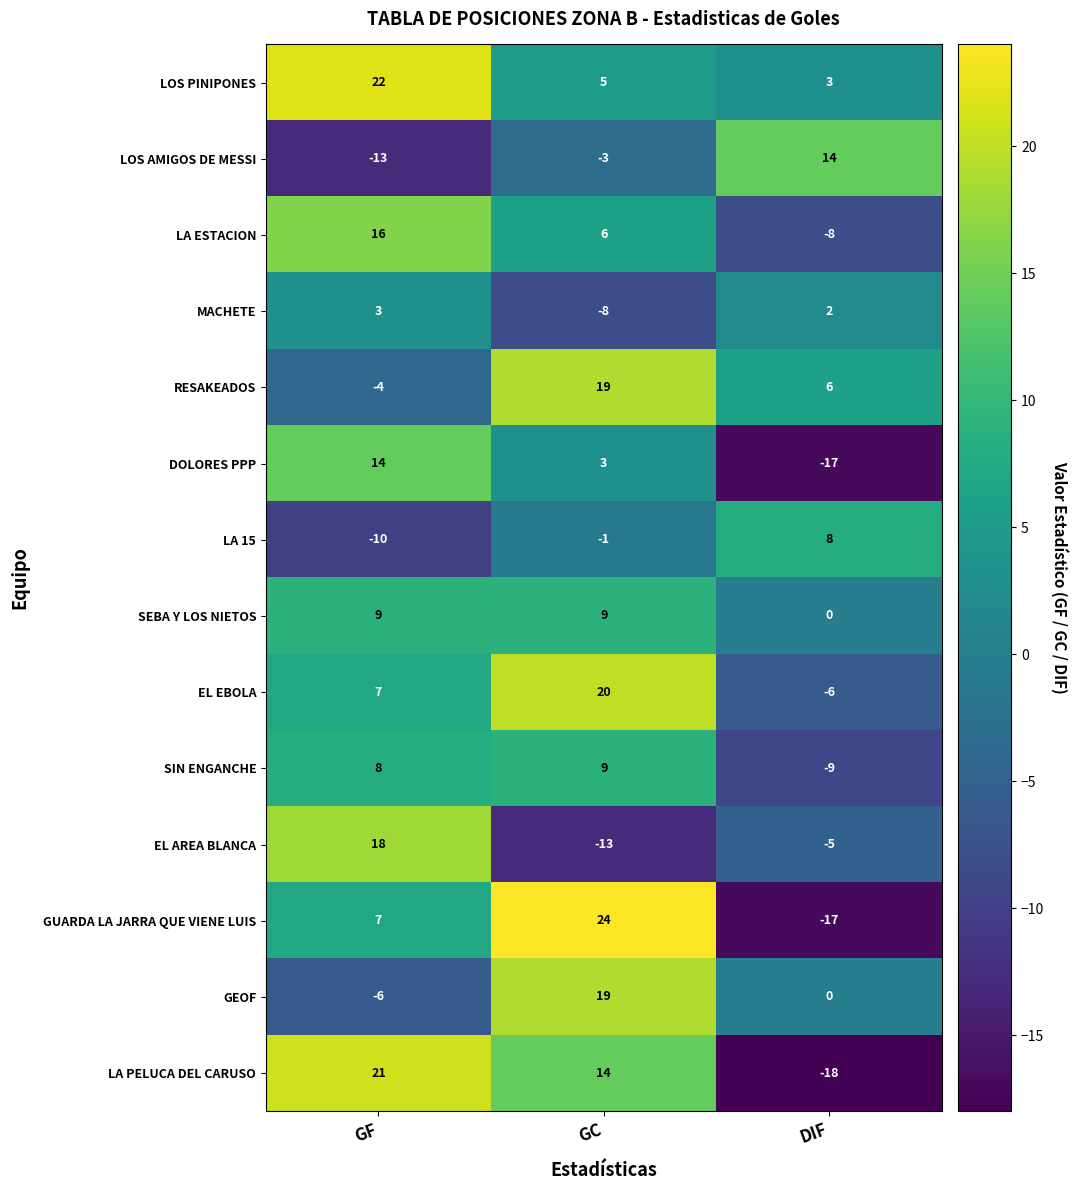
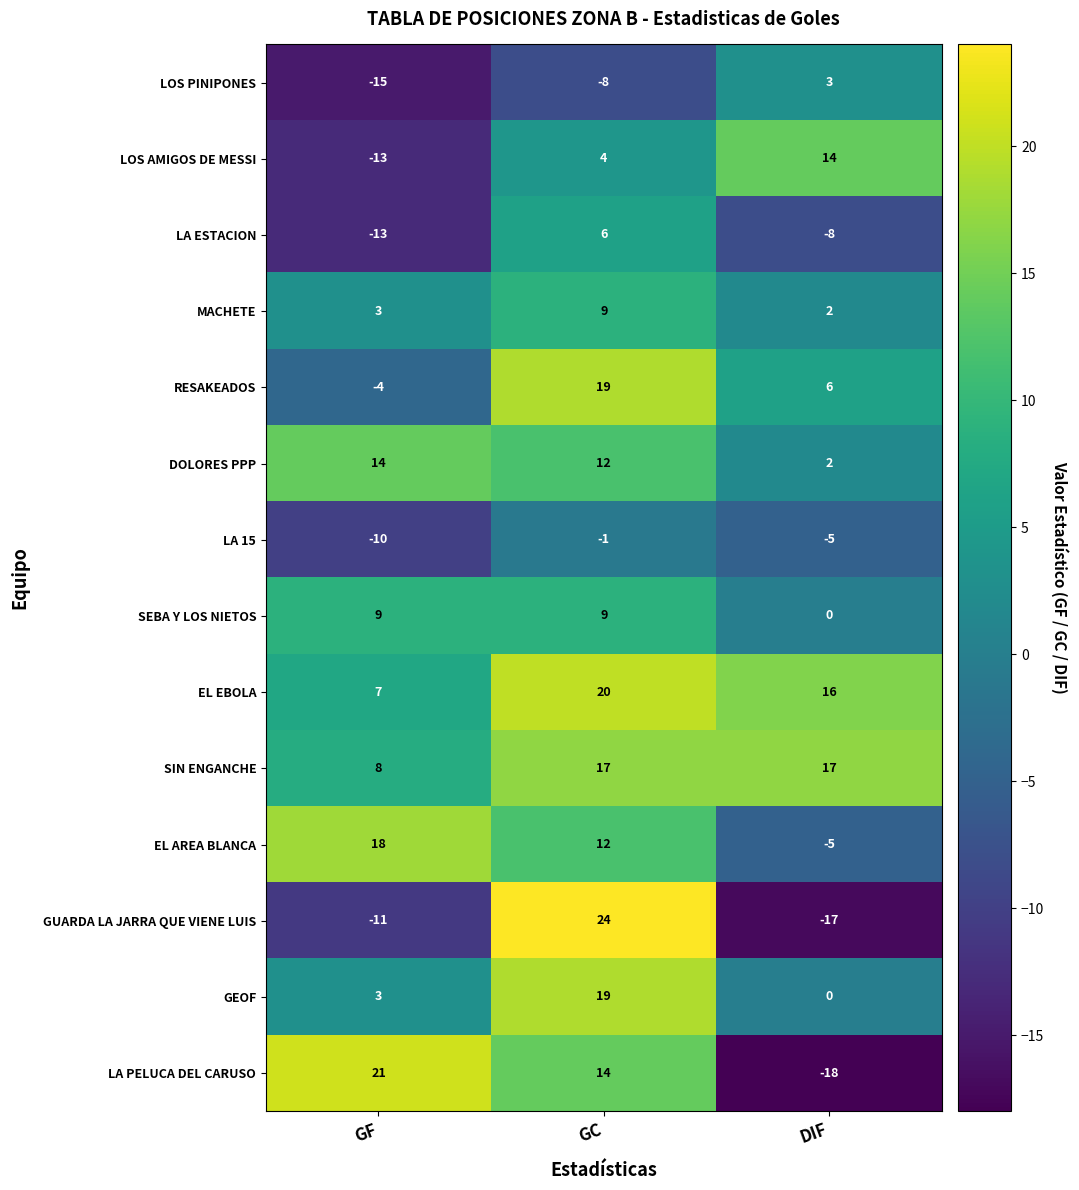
LOS PINIPONES, GF: 22 -> -15
LOS PINIPONES, GC: 5 -> -8
LOS AMIGOS DE MESSI, GC: -3 -> 4
LA ESTACION, GF: 16 -> -13
MACHETE, GC: -8 -> 9
DOLORES PPP, GC: 3 -> 12
DOLORES PPP, DIF: -17 -> 2
LA 15, DIF: 8 -> -5
EL EBOLA, DIF: -6 -> 16
SIN ENGANCHE, GC: 9 -> 17
SIN ENGANCHE, DIF: -9 -> 17
EL AREA BLANCA, GC: -13 -> 12
GUARDA LA JARRA QUE VIENE LUIS, GF: 7 -> -11
GEOF, GF: -6 -> 3
